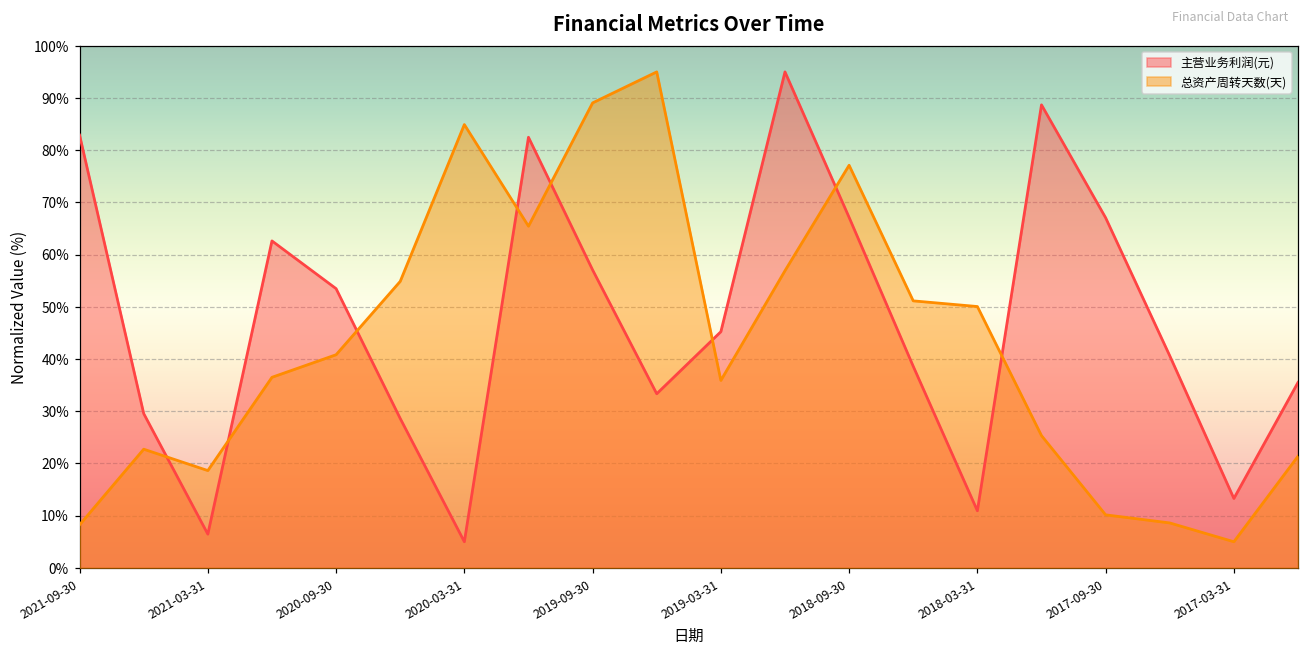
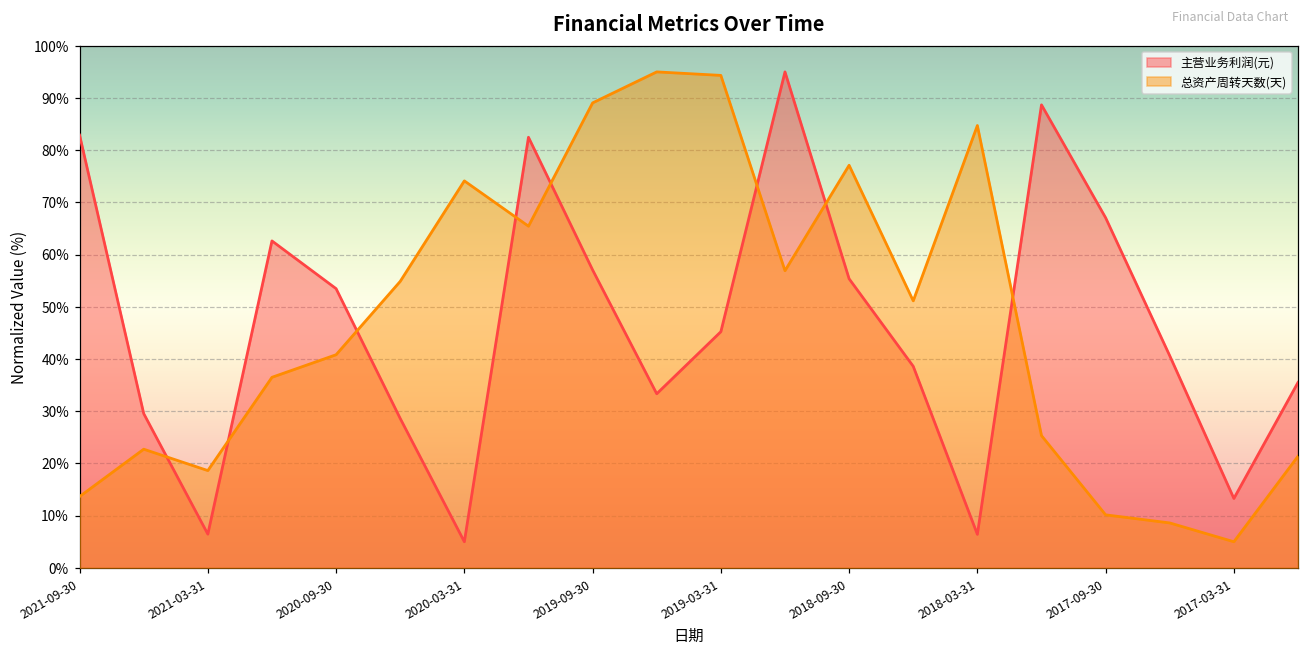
总资产周转天数(天), 2021-09-30: 8% -> 14%
总资产周转天数(天), 2020-03-31: 85% -> 74%
总资产周转天数(天), 2019-03-31: 36% -> 94%
主营业务利润(元), 2018-09-30: 67% -> 55%
主营业务利润(元), 2018-03-31: 11% -> 6%
总资产周转天数(天), 2018-03-31: 50% -> 85%
